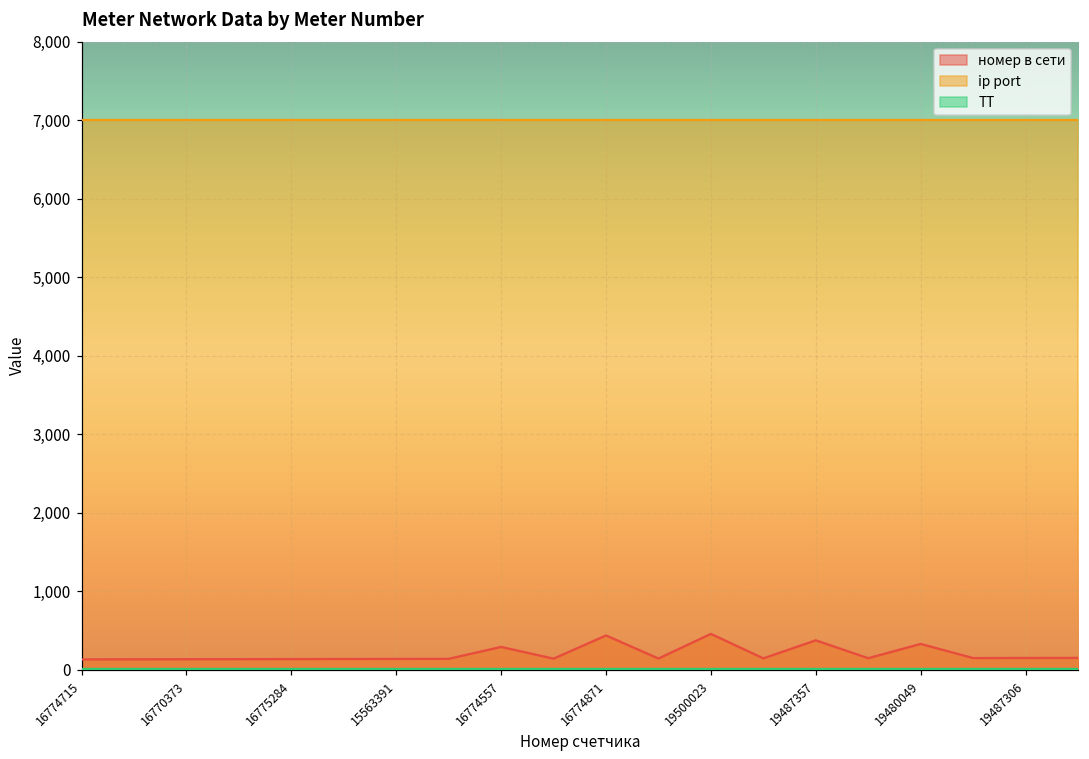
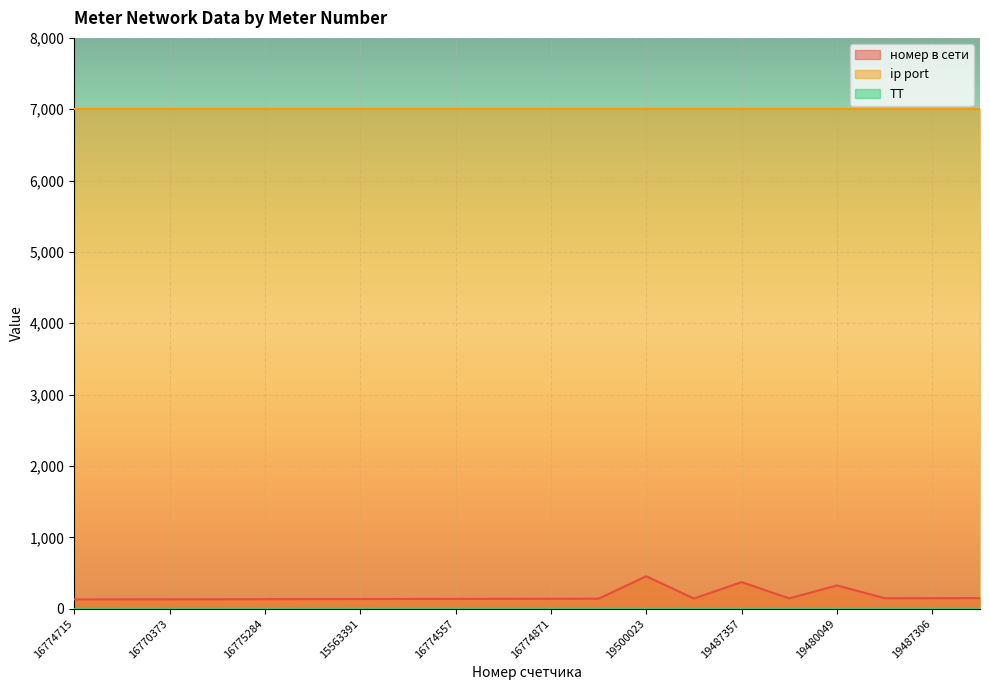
номер в сети, 16774557: 300 -> 100
номер в сети, 16774871: 400 -> 100
